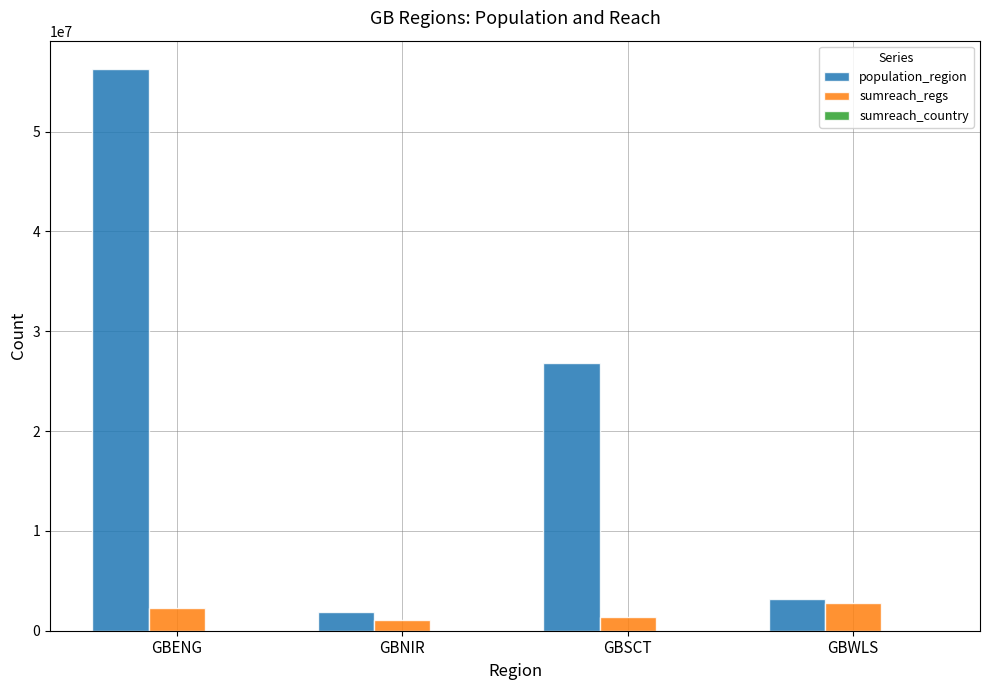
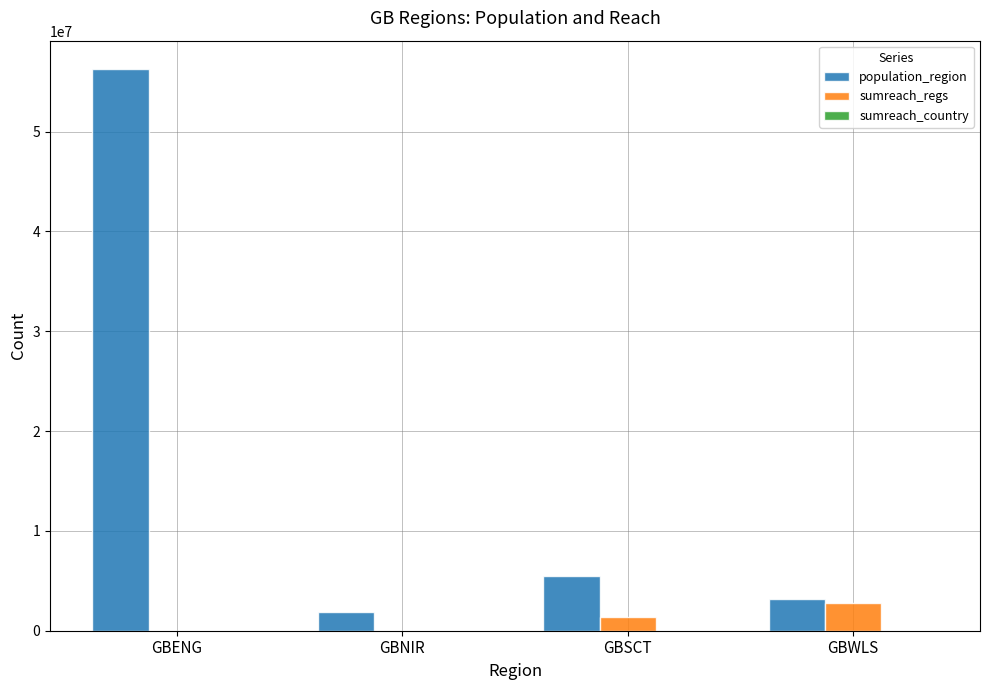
sumreach_regs, GBENG: 2000000 -> 0
sumreach_regs, GBNIR: 1000000 -> 0
population_region, GBSCT: 27000000 -> 5000000
